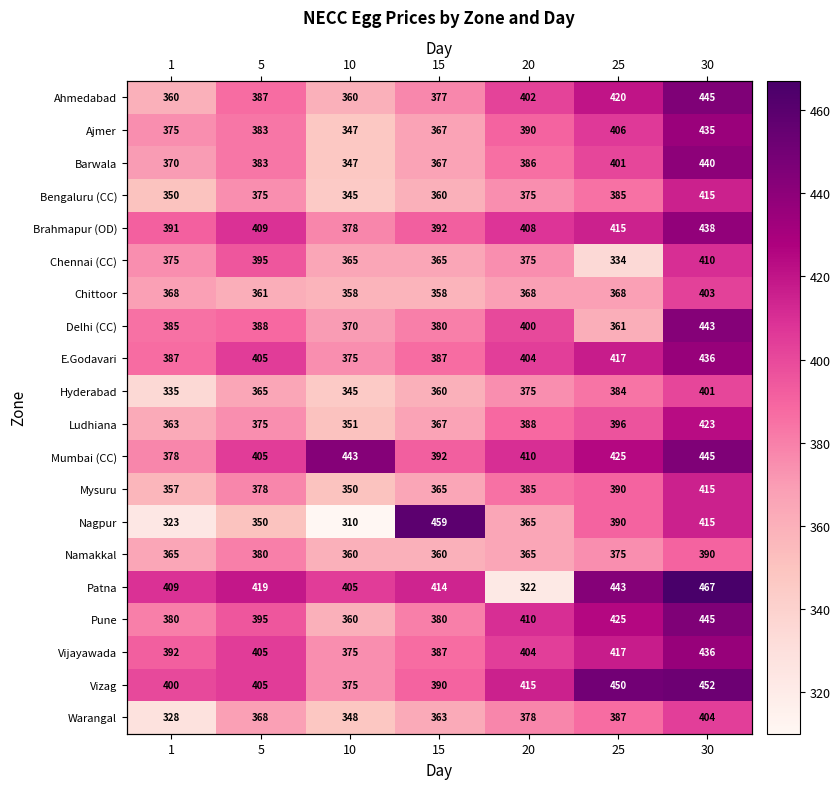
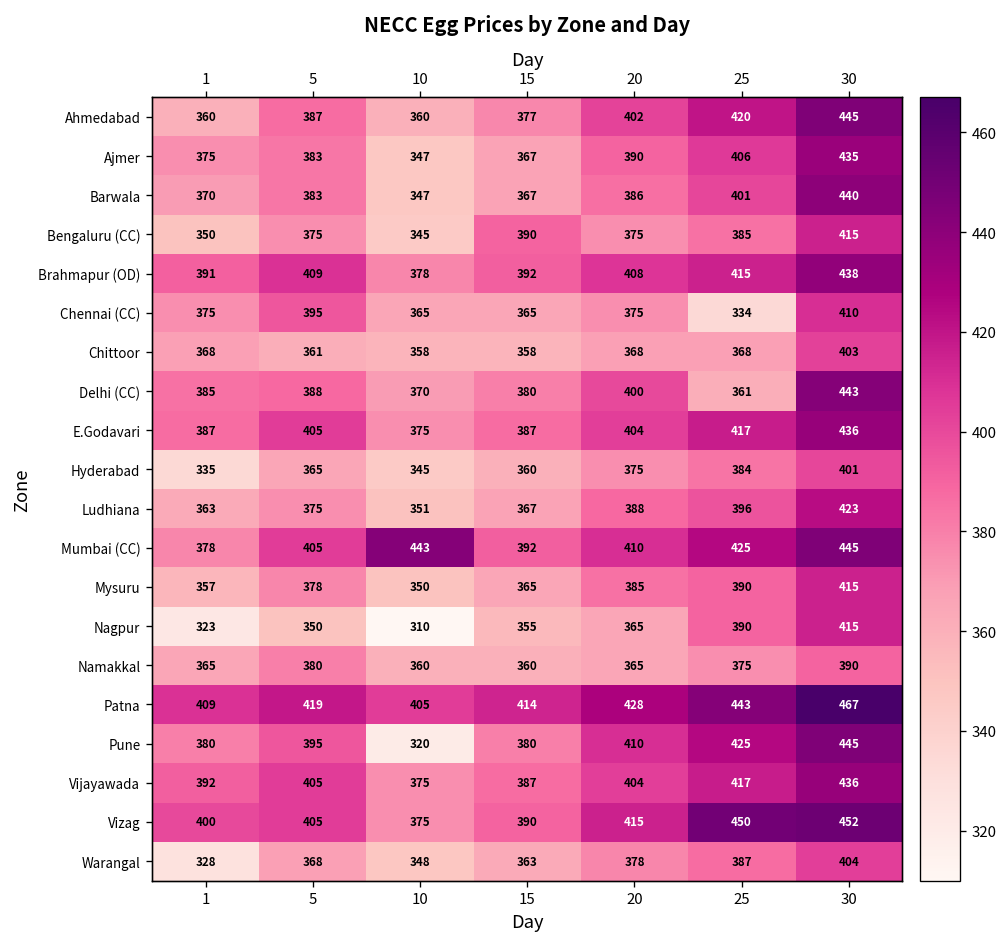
Bengaluru (CC), 15: 360 -> 390
Nagpur, 15: 459 -> 355
Patna, 20: 322 -> 428
Pune, 10: 360 -> 320
